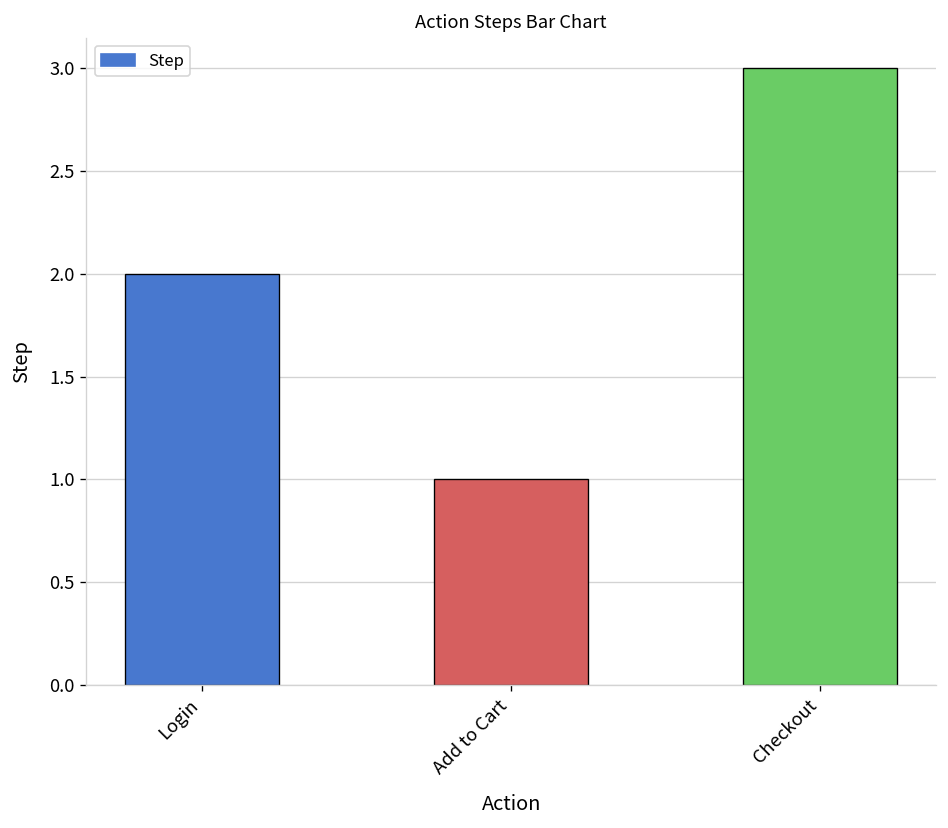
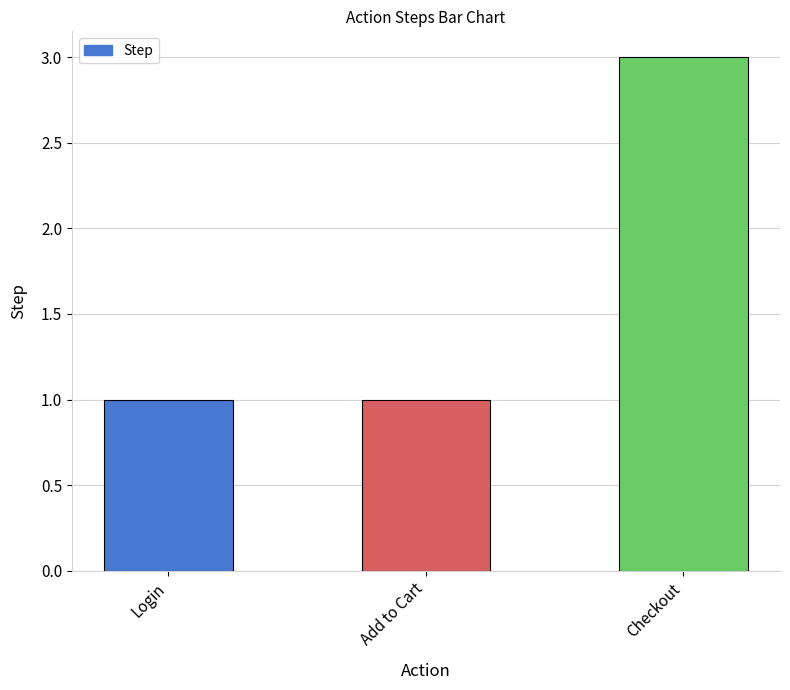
Login: 2 -> 1
